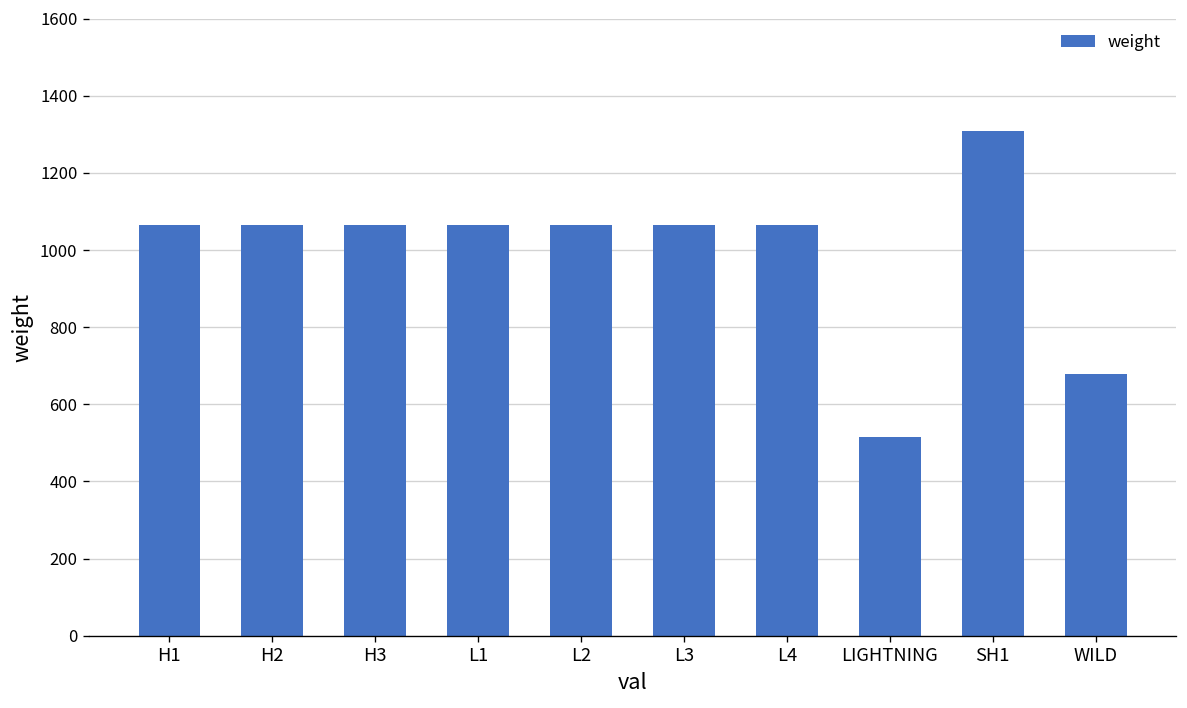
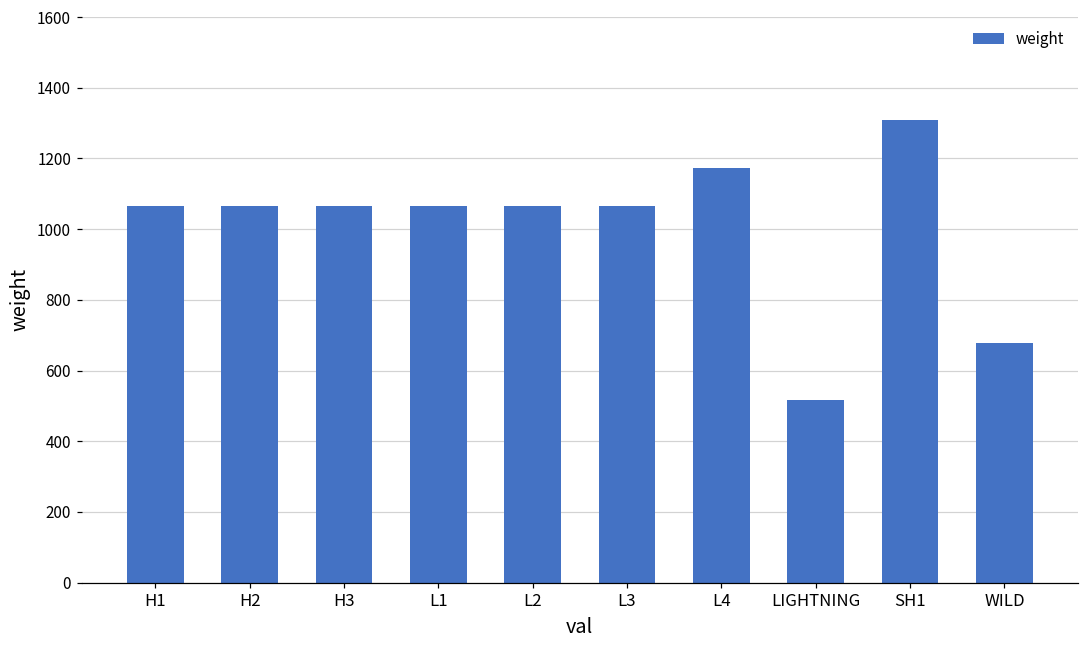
L4: 1070 -> 1170
